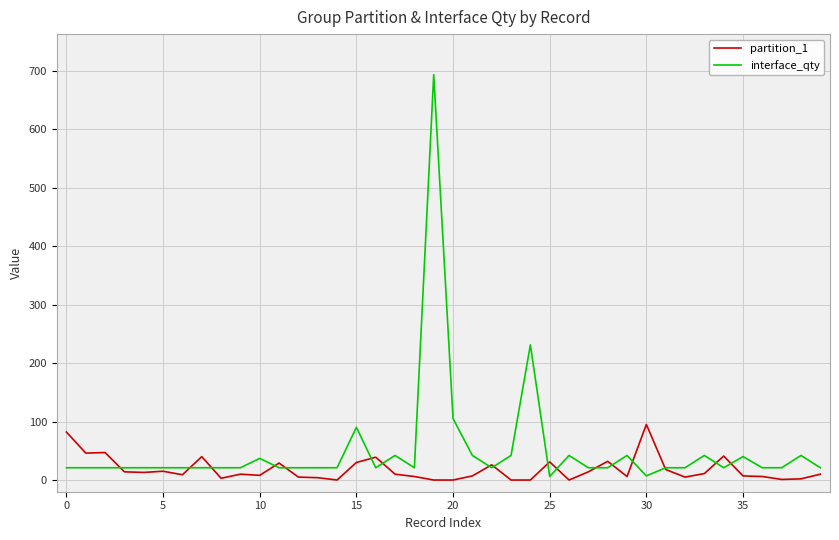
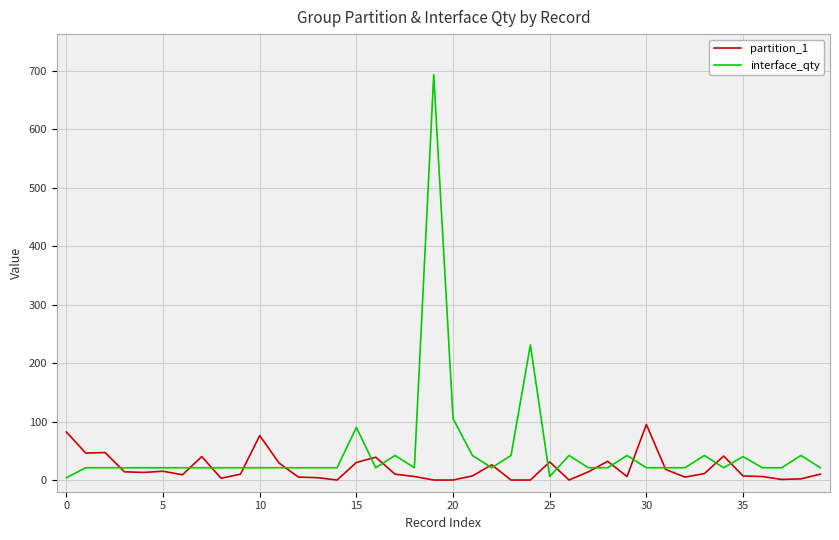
interface_qty, 0: 20 -> 0
partition_1, 10: 10 -> 80
interface_qty, 10: 40 -> 20
interface_qty, 30: 10 -> 20
